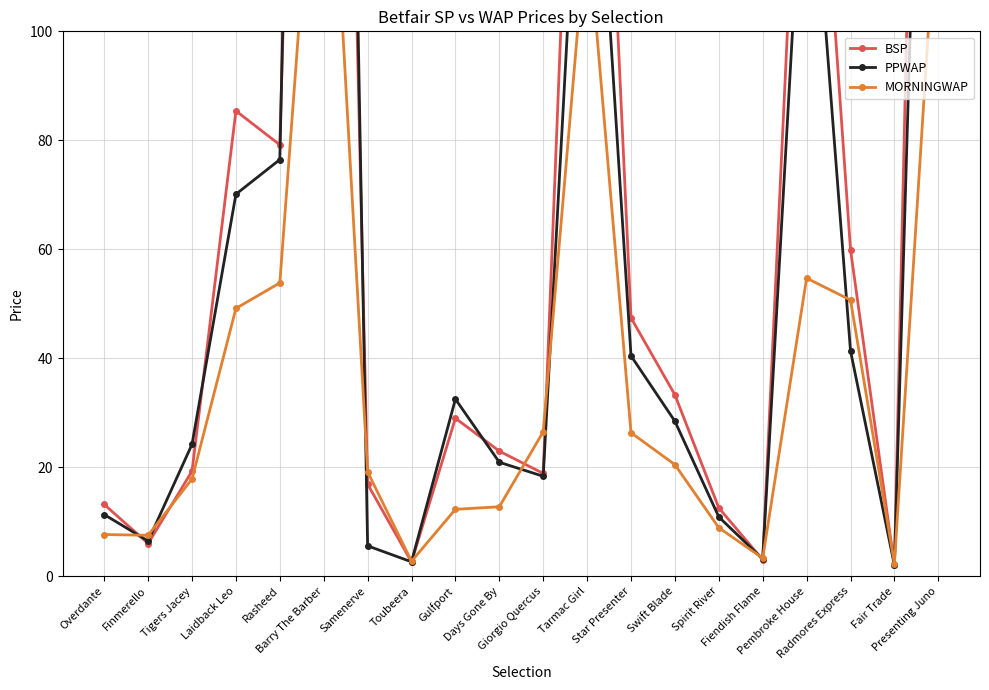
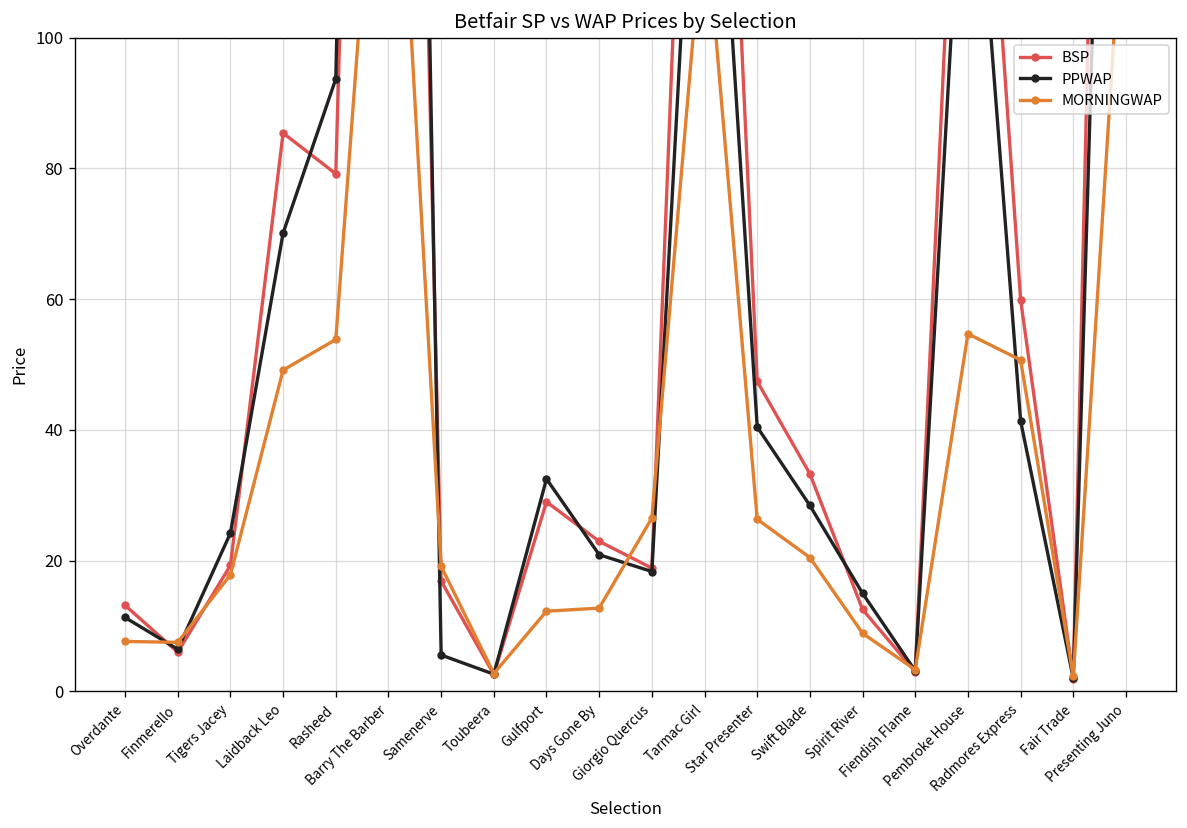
PPWAP, Rasheed: 76 -> 94
PPWAP, Spirit River: 11 -> 15
